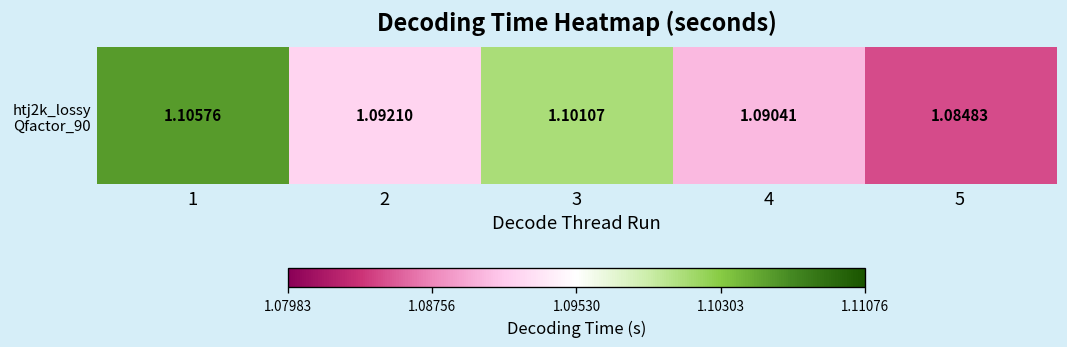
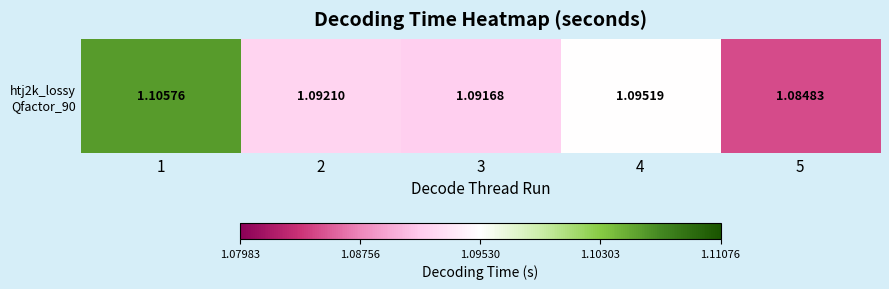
htj2k_lossy Qfactor_90, 3: 1.10107 -> 1.09168
htj2k_lossy Qfactor_90, 4: 1.09041 -> 1.09519
